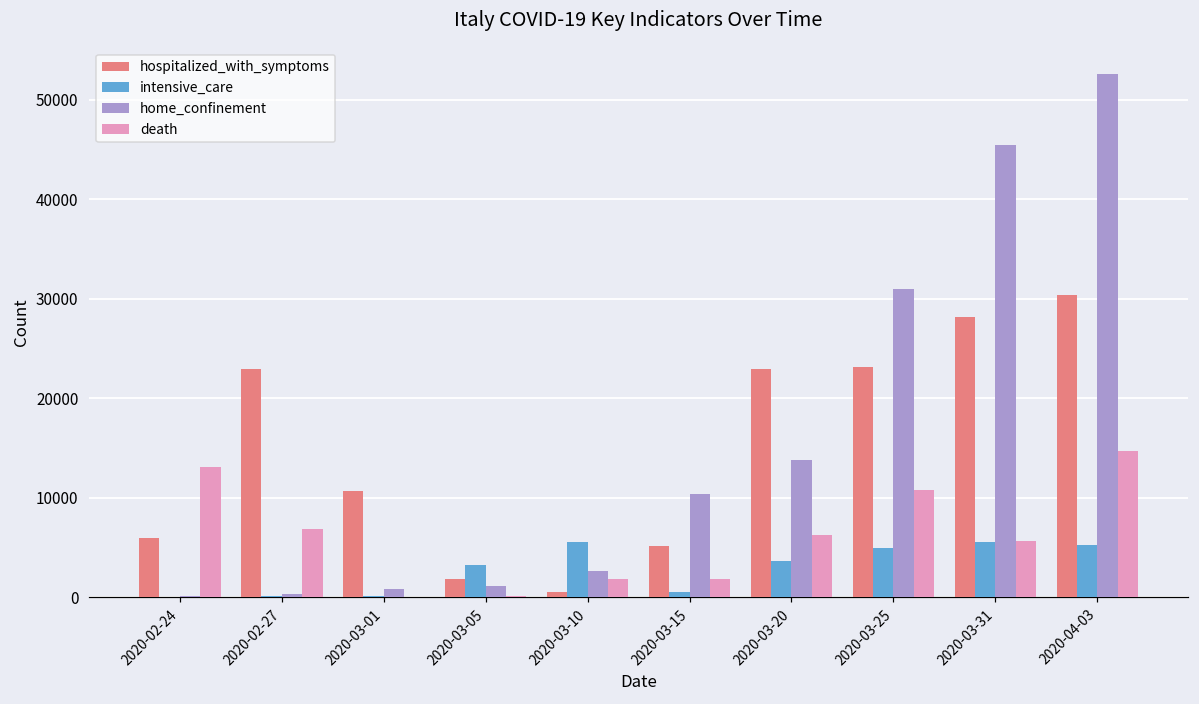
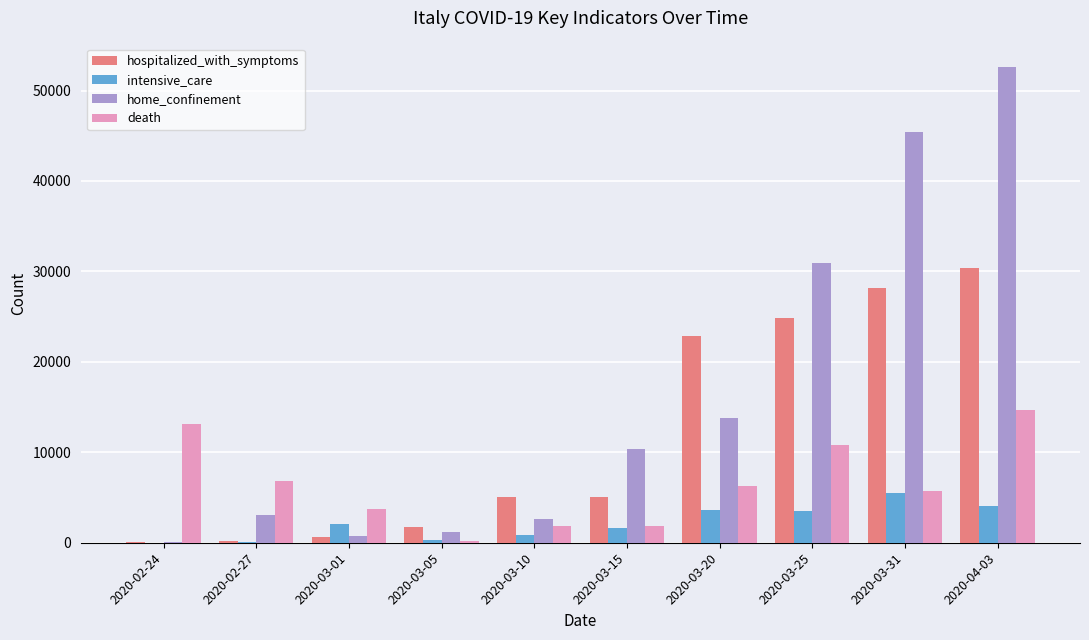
hospitalized_with_symptoms, 2020-02-24: 6000 -> 0
hospitalized_with_symptoms, 2020-02-27: 23000 -> 0
home_confinement, 2020-02-27: 0 -> 3000
hospitalized_with_symptoms, 2020-03-01: 11000 -> 1000
intensive_care, 2020-03-01: 0 -> 2000
death, 2020-03-01: 0 -> 4000
intensive_care, 2020-03-05: 3000 -> 0
hospitalized_with_symptoms, 2020-03-10: 1000 -> 5000
intensive_care, 2020-03-10: 6000 -> 1000
intensive_care, 2020-03-15: 0 -> 2000
hospitalized_with_symptoms, 2020-03-25: 23000 -> 25000
intensive_care, 2020-03-25: 5000 -> 3000
intensive_care, 2020-04-03: 5000 -> 4000
